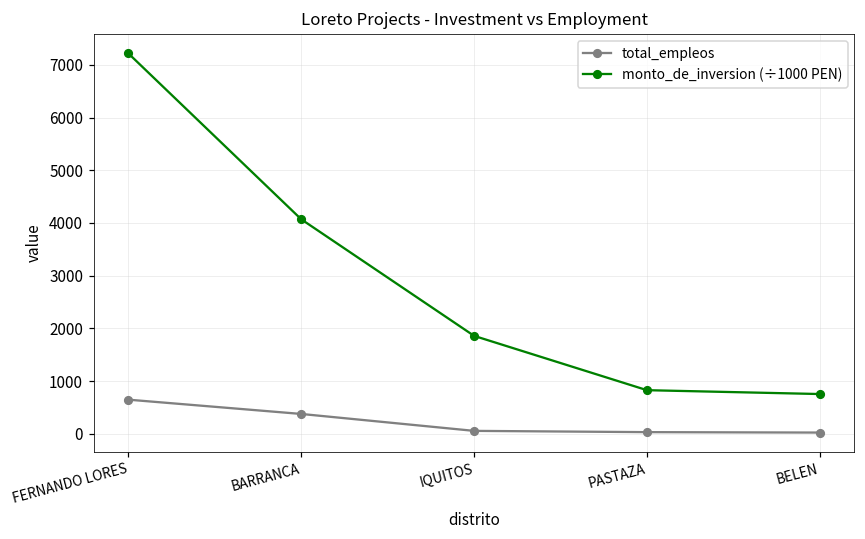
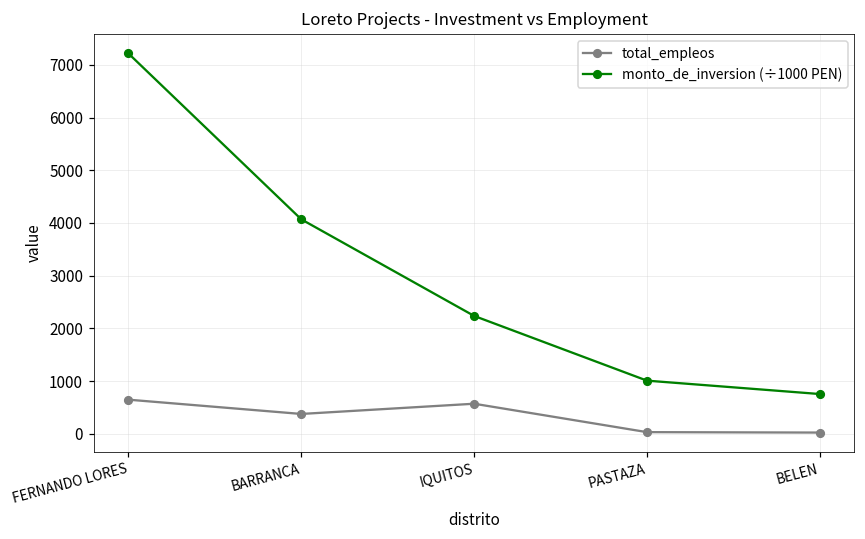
total_empleos, IQUITOS: 100 -> 600
monto_de_inversion (÷1000 PEN), IQUITOS: 1900 -> 2200
monto_de_inversion (÷1000 PEN), PASTAZA: 800 -> 1000
